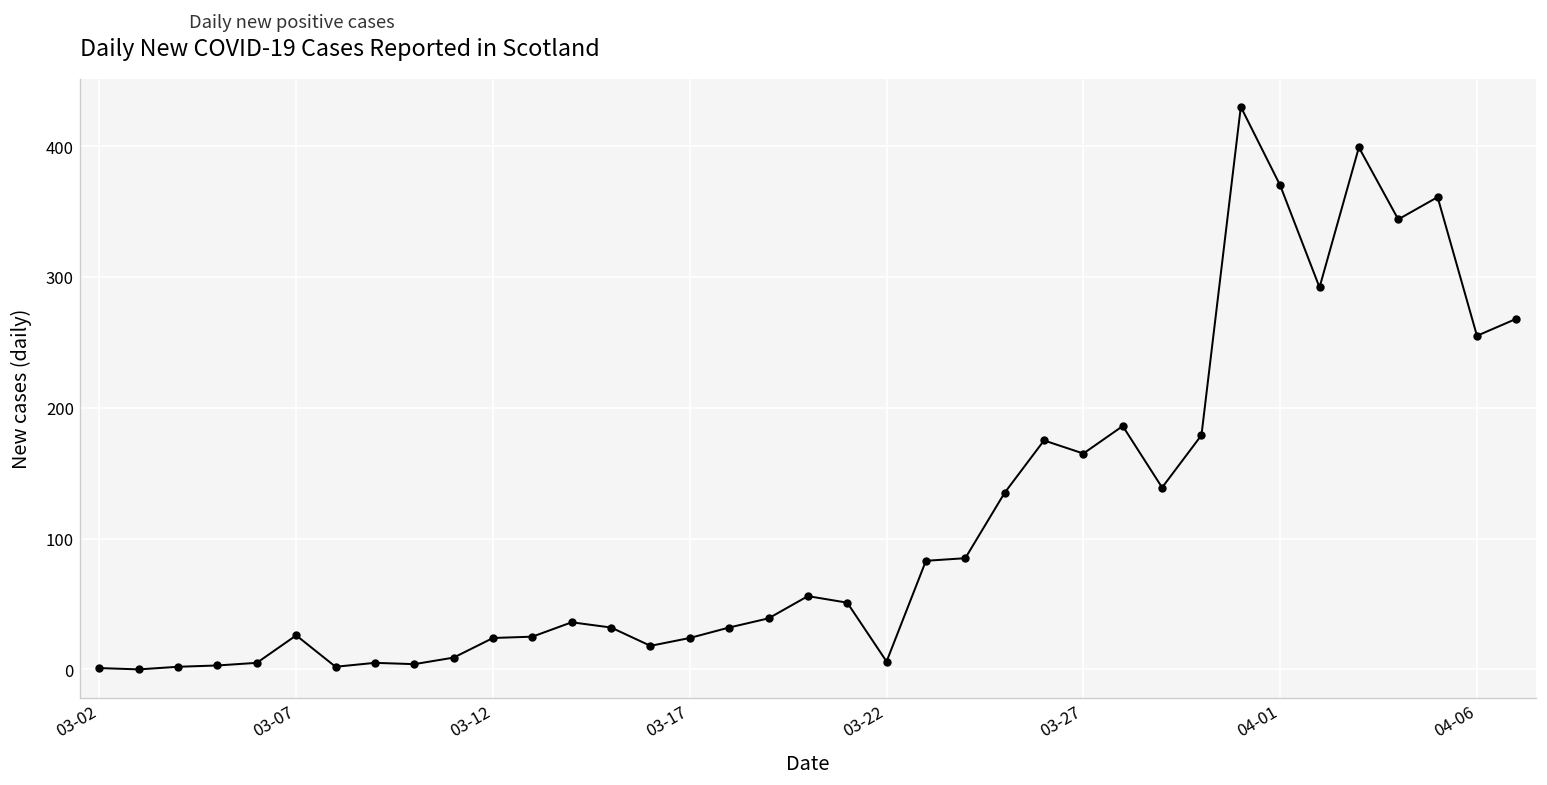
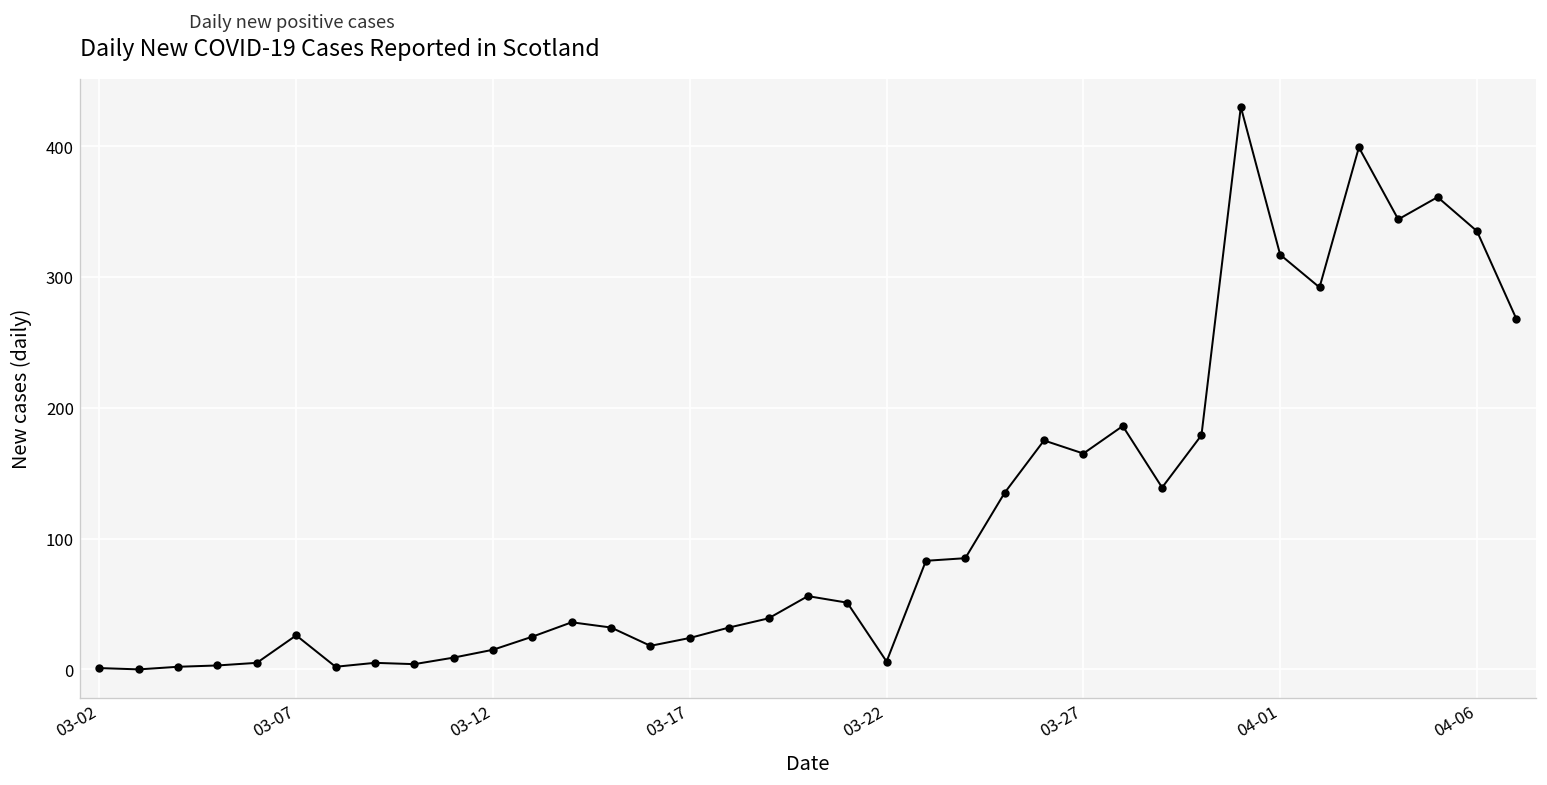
03-12: 24 -> 15
04-01: 370 -> 317
04-06: 255 -> 335
